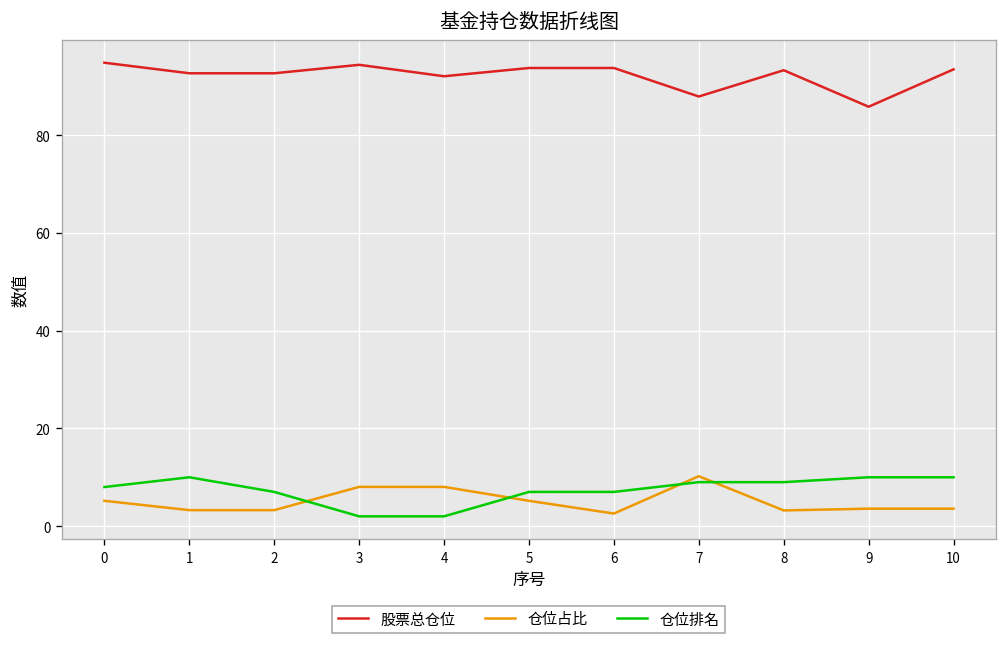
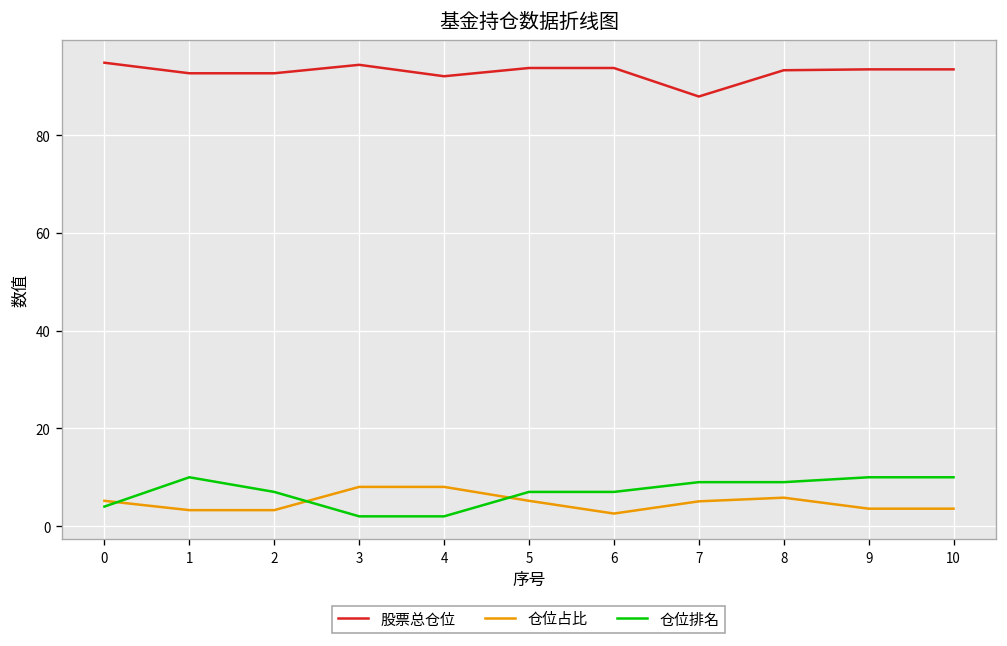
仓位排名, 0: 8 -> 4
仓位占比, 7: 10 -> 5
仓位占比, 8: 3 -> 6
股票总仓位, 9: 86 -> 94
